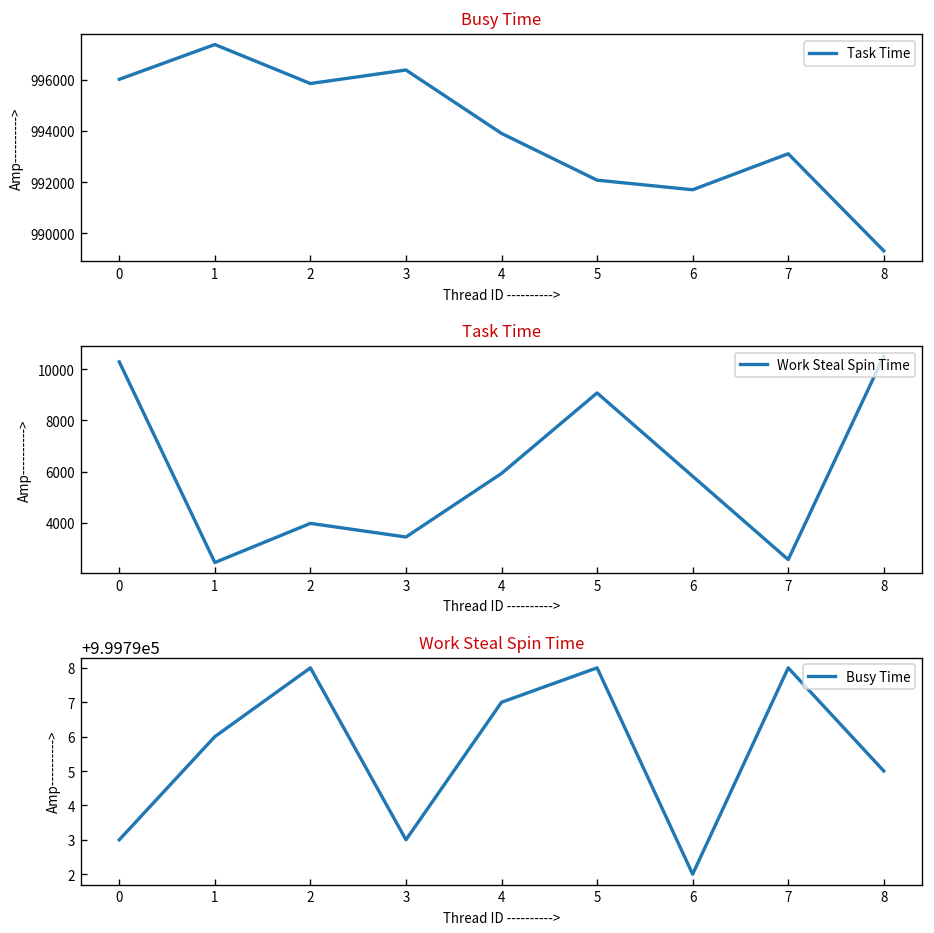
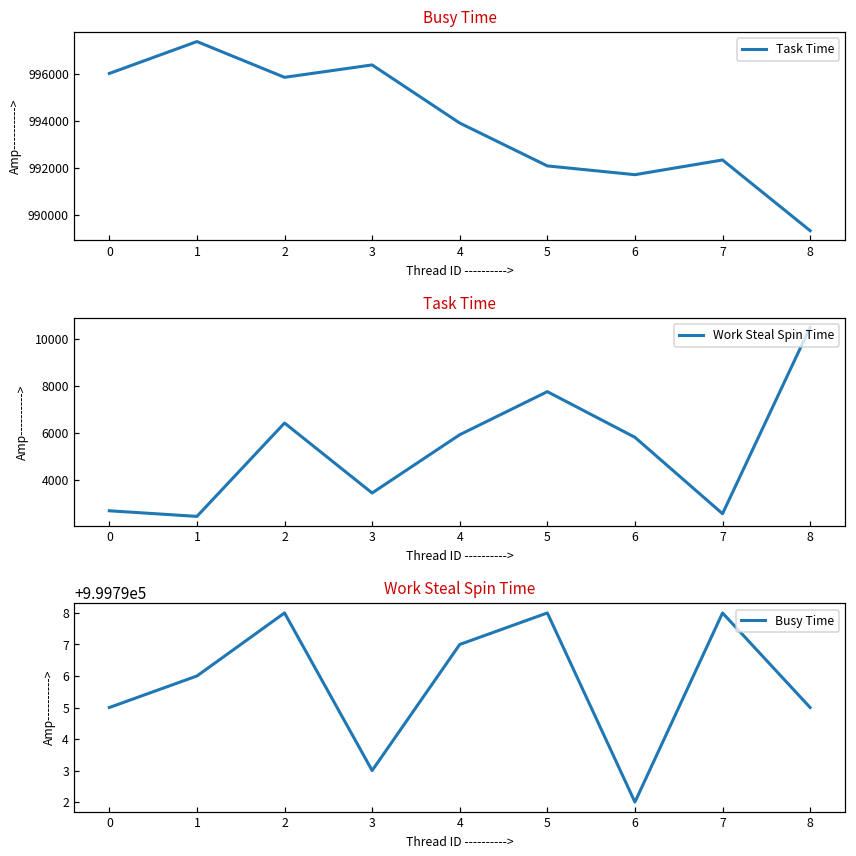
Busy Time, 7: 993100 -> 992300
Task Time, 0: 10300 -> 2700
Task Time, 2: 4000 -> 6400
Task Time, 5: 9100 -> 7800
Work Steal Spin Time, 0: 999793 -> 999795
